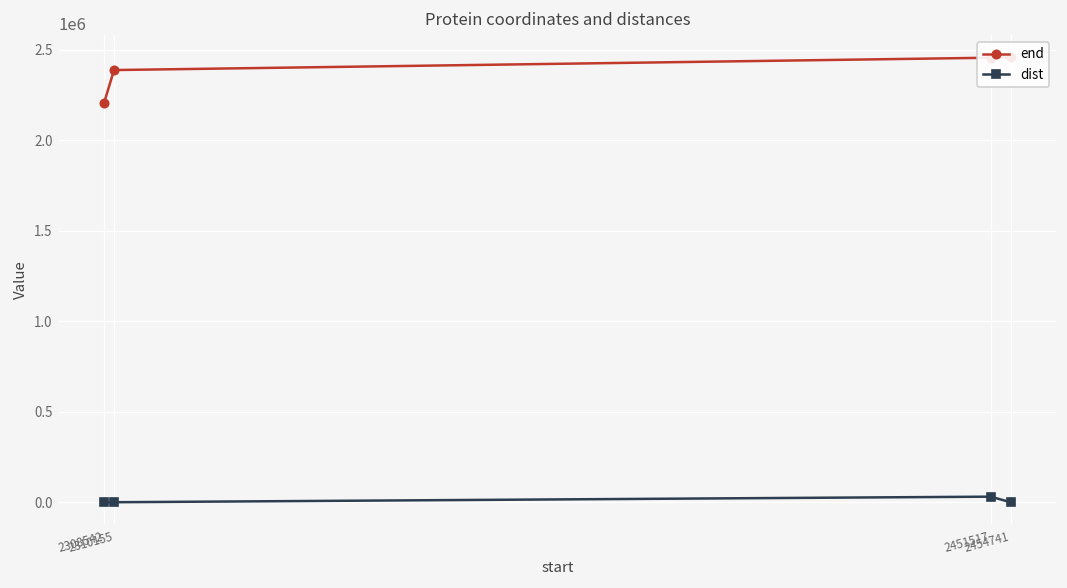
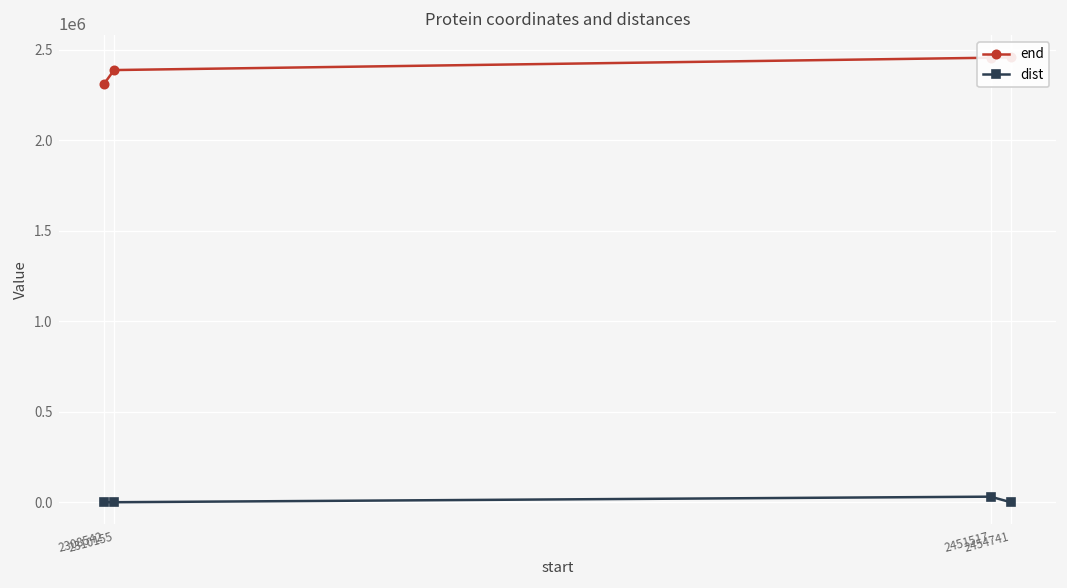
end, 2308542: 2200000 -> 2310000
